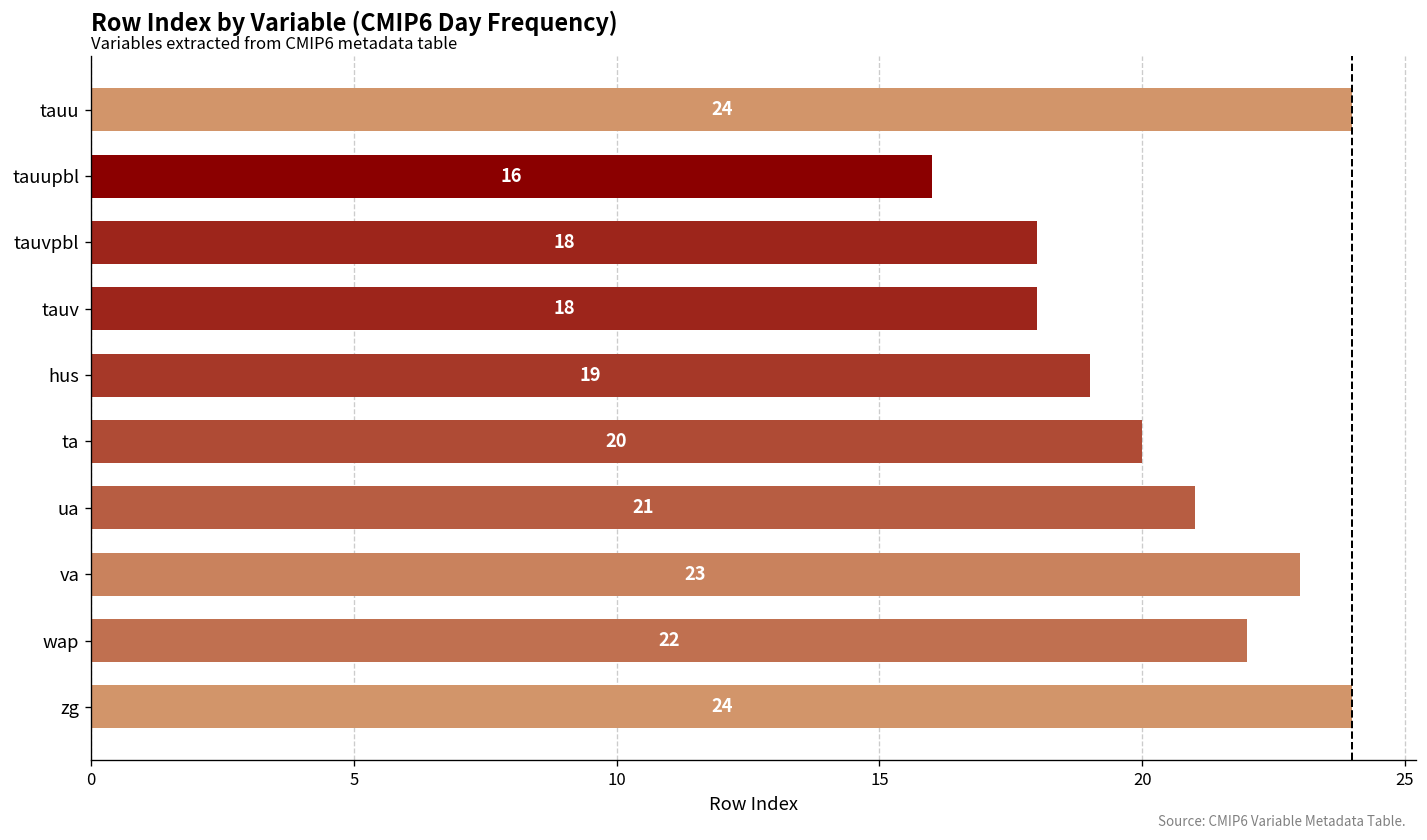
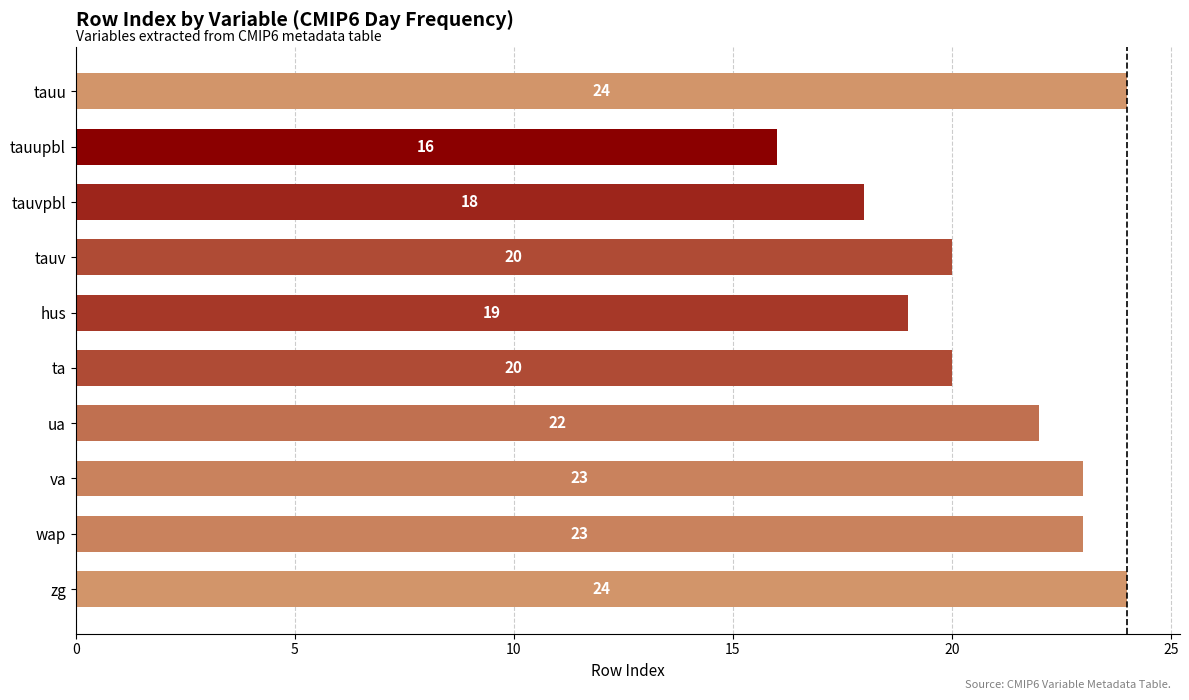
tauv: 18 -> 20
ua: 21 -> 22
wap: 22 -> 23
